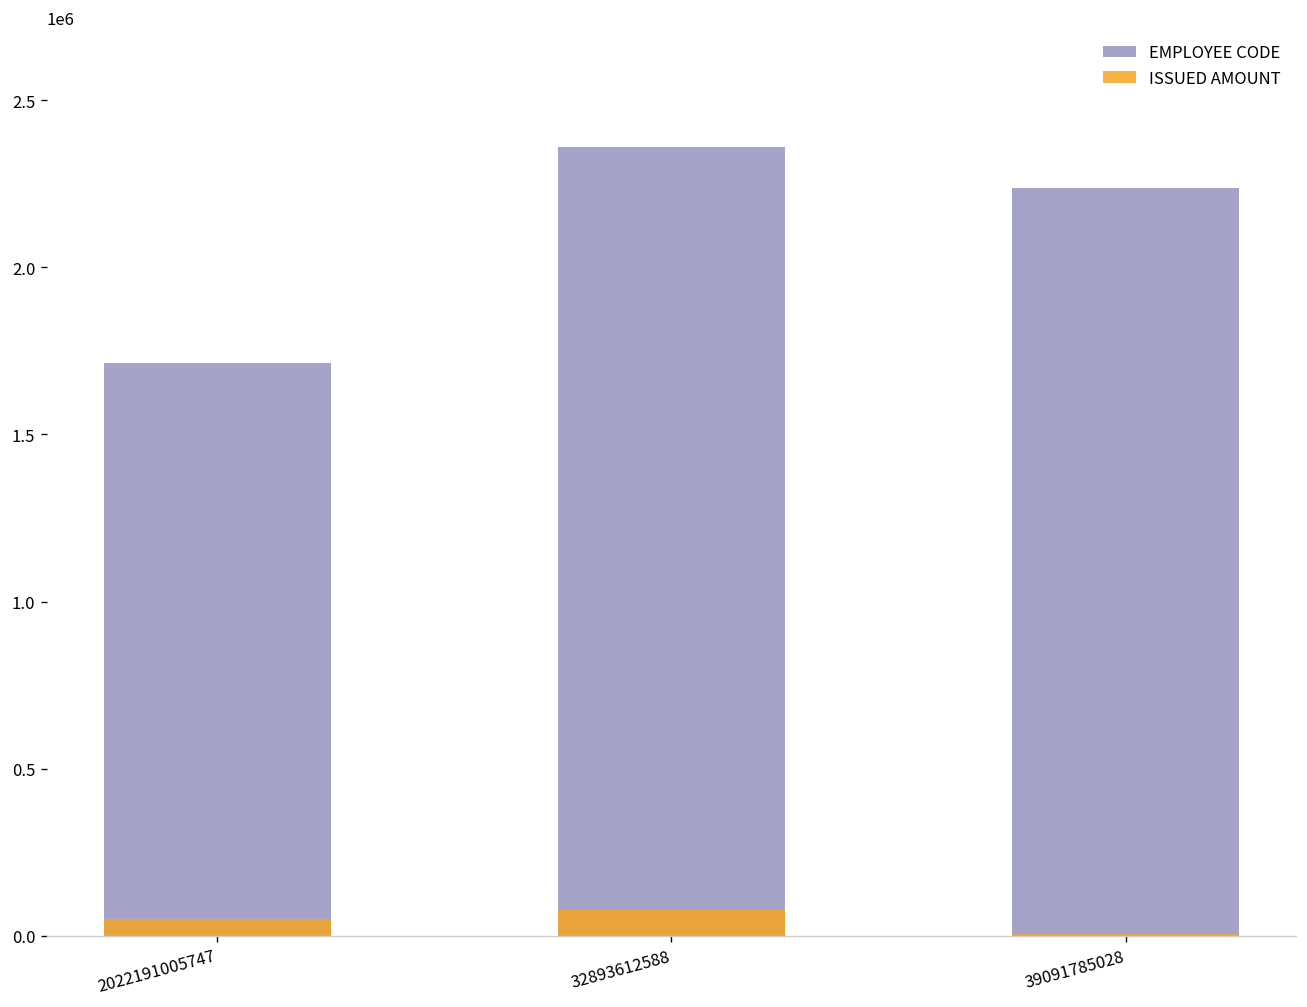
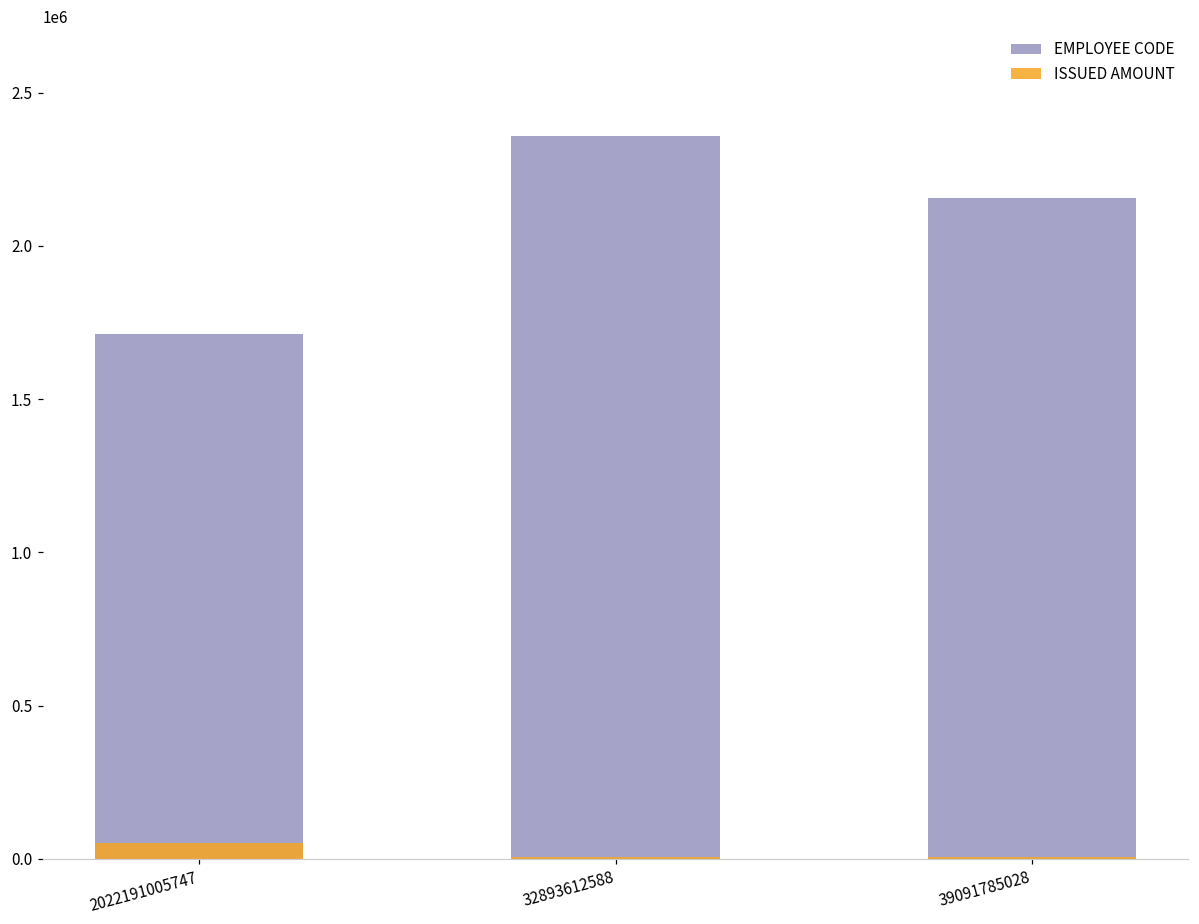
ISSUED AMOUNT, 32893612588: 80000 -> 10000
EMPLOYEE CODE, 39091785028: 2240000 -> 2160000
